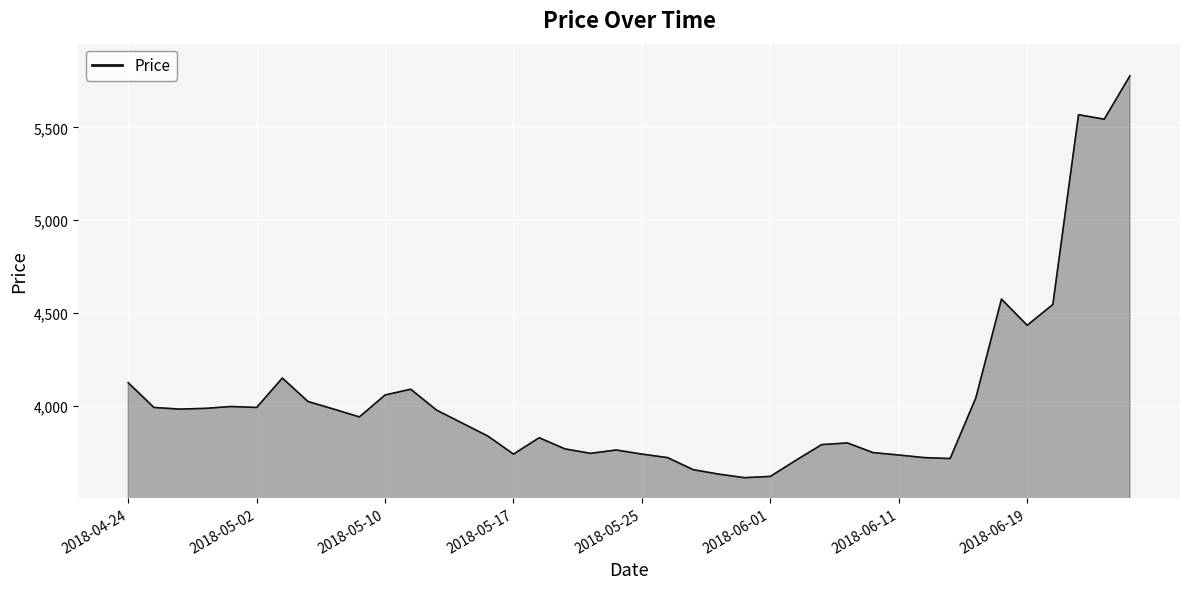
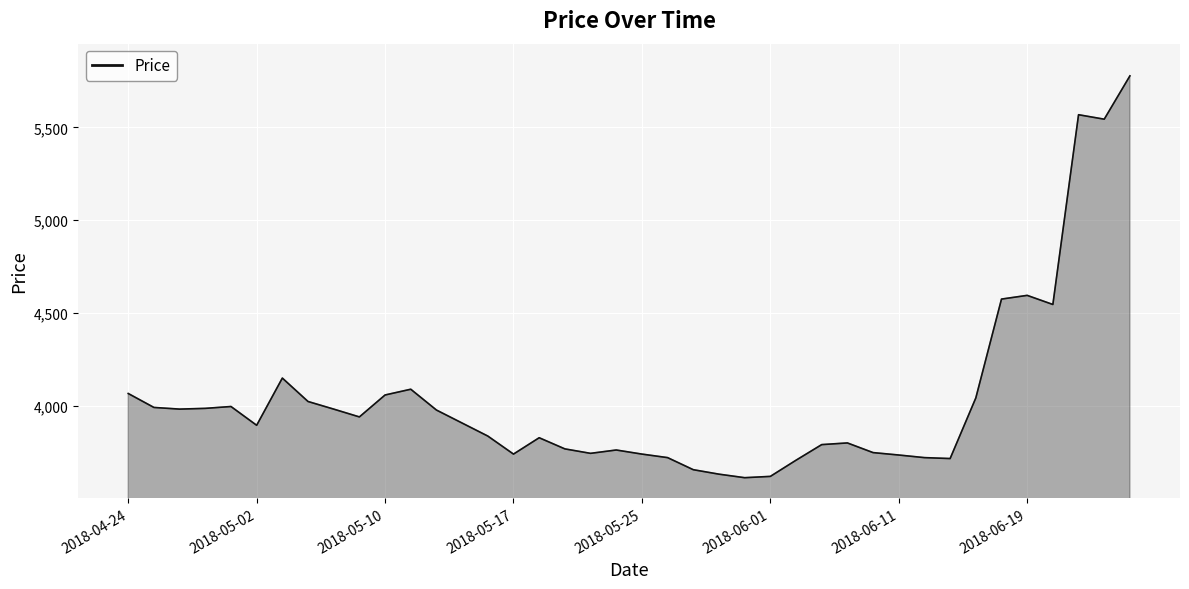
2018-04-24: 4,130 -> 4,070
2018-05-02: 3,990 -> 3,900
2018-06-19: 4,440 -> 4,600
